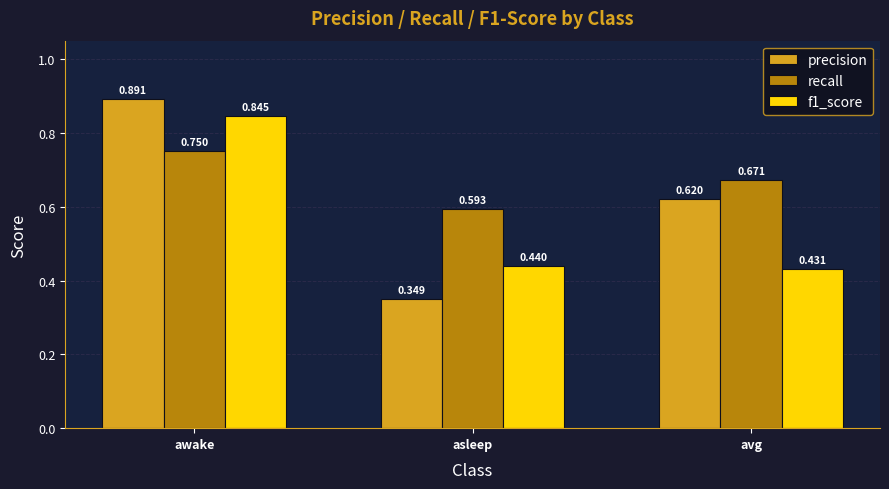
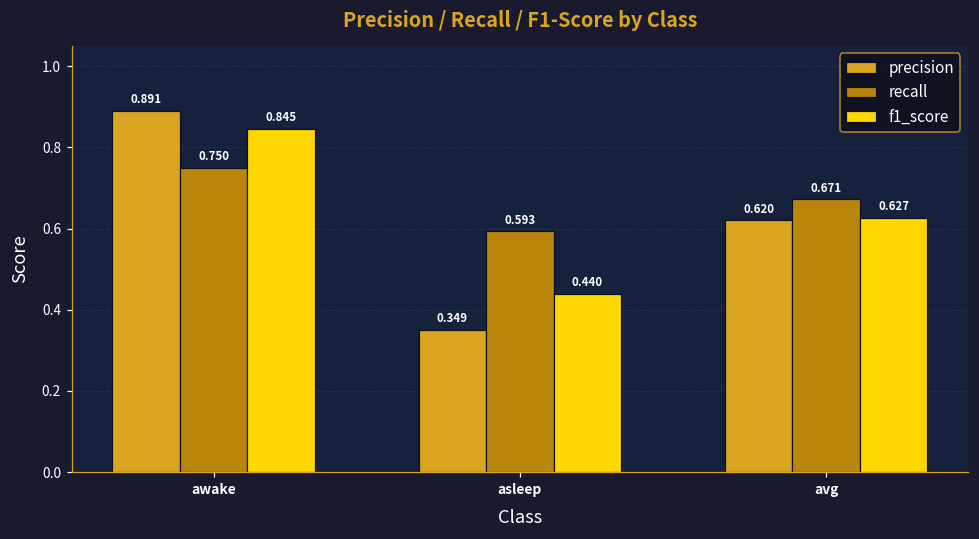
f1_score, avg: 0.431 -> 0.627
